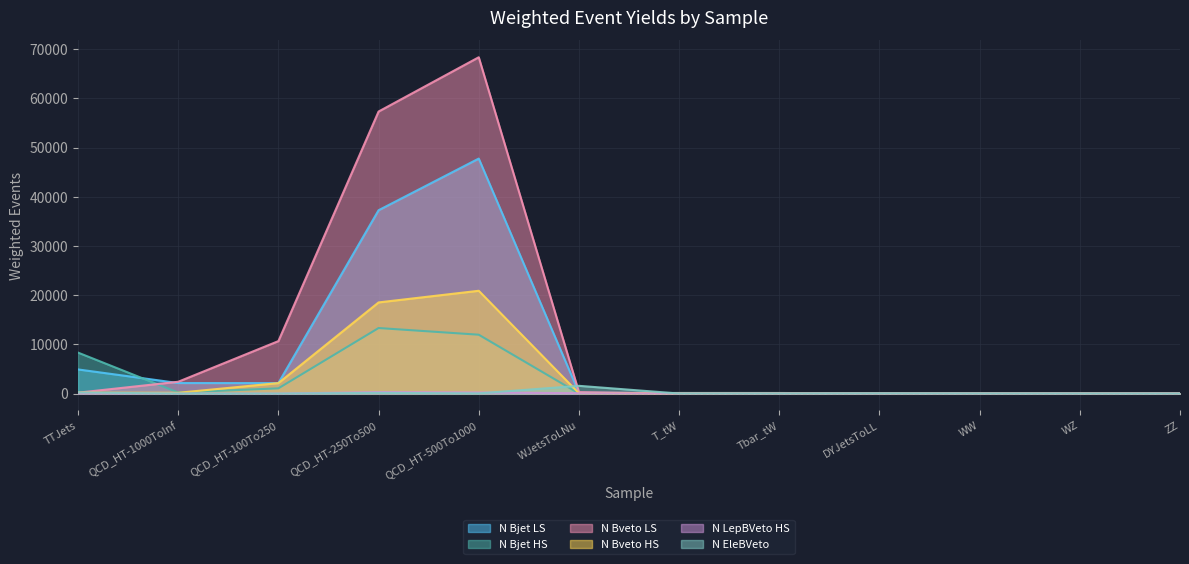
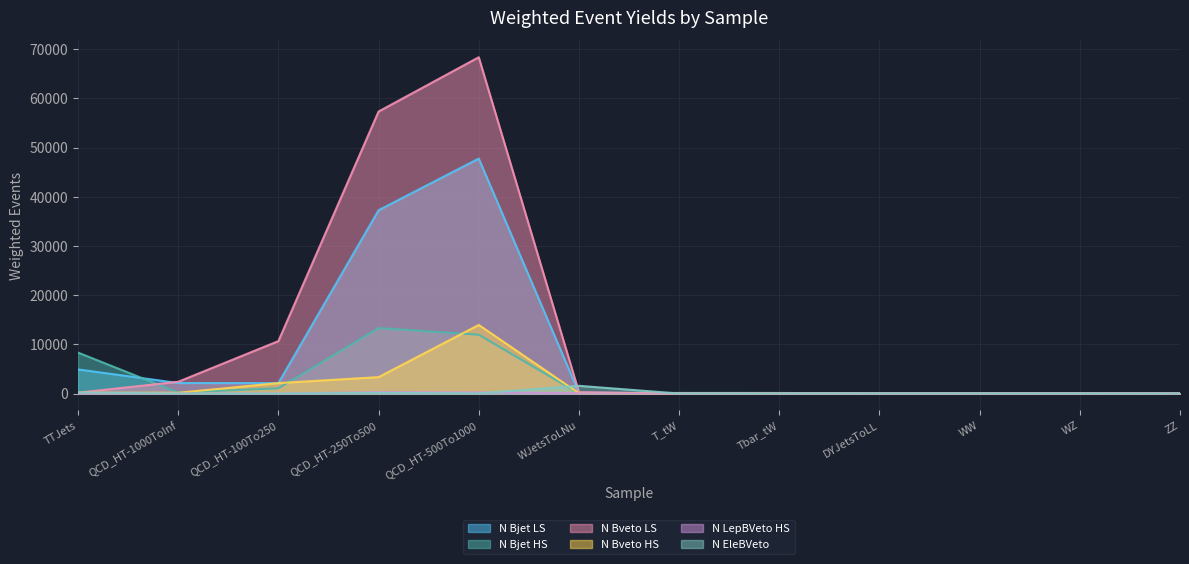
N Bveto HS, QCD_HT-250To500: 19000 -> 3000
N Bveto HS, QCD_HT-500To1000: 21000 -> 14000
